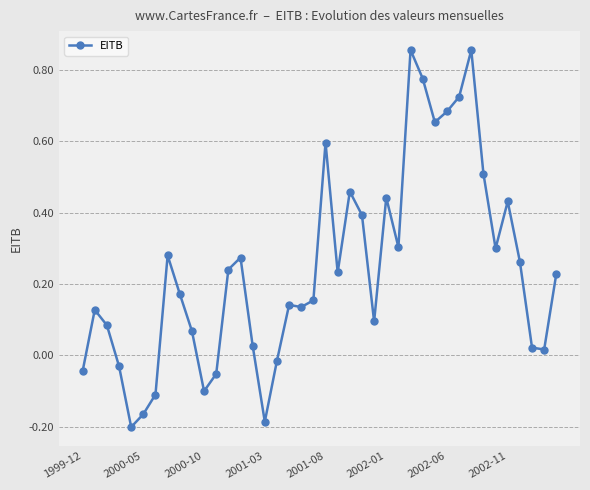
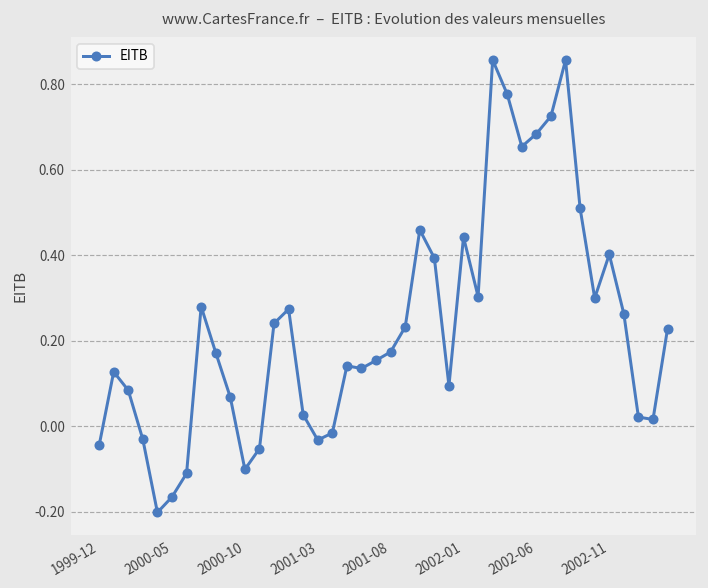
2001-03: -0.19 -> -0.03
2001-08: 0.60 -> 0.17
2002-11: 0.43 -> 0.40
